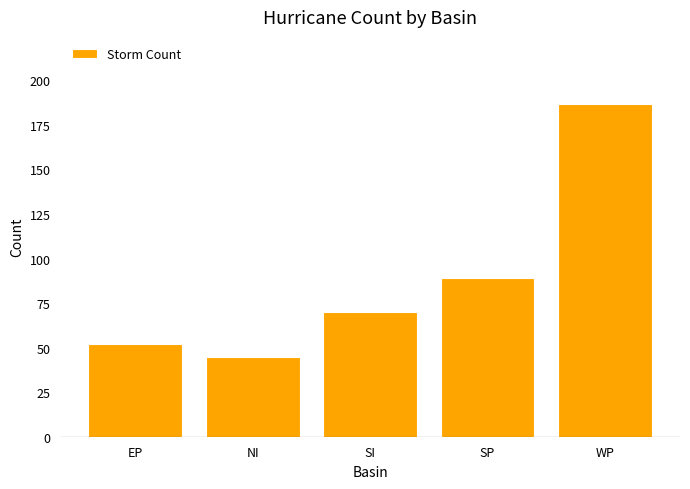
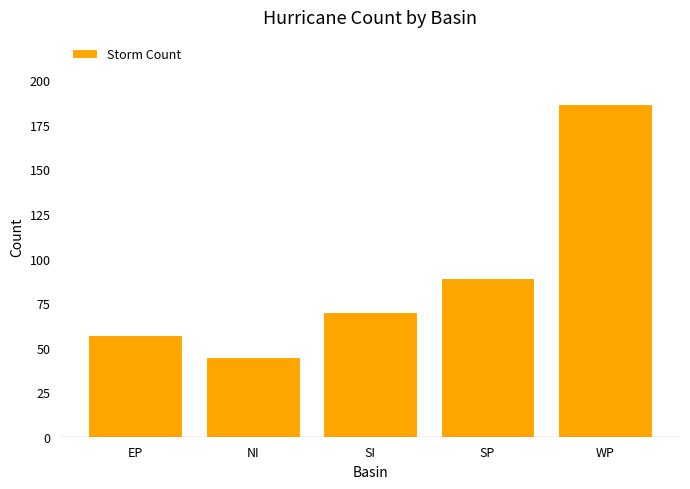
EP: 52 -> 57
